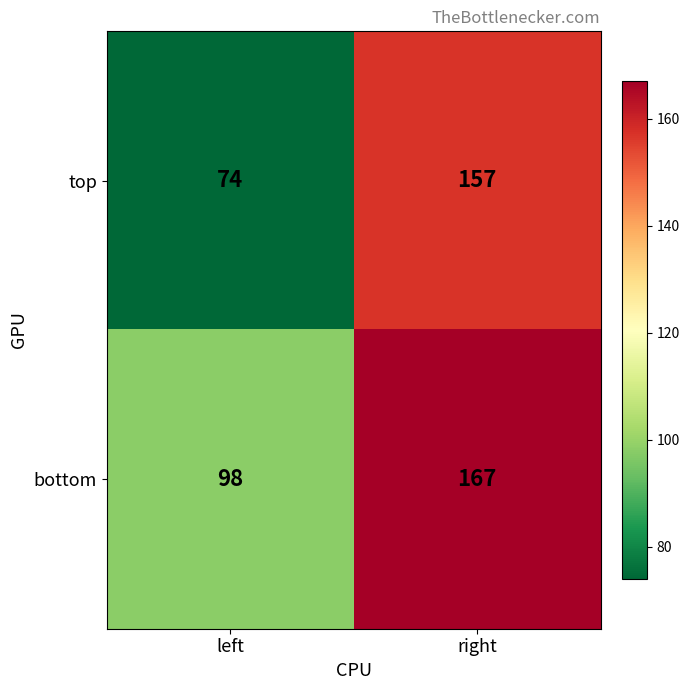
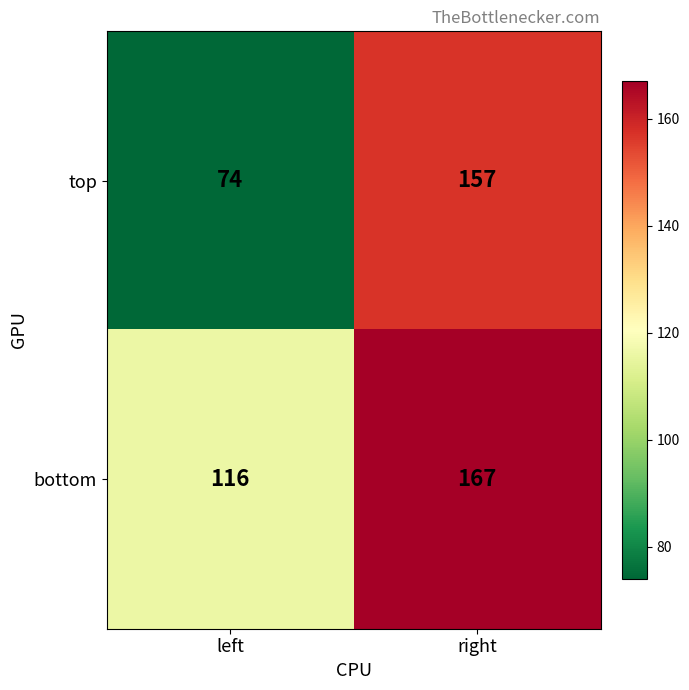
bottom, left: 98 -> 116
